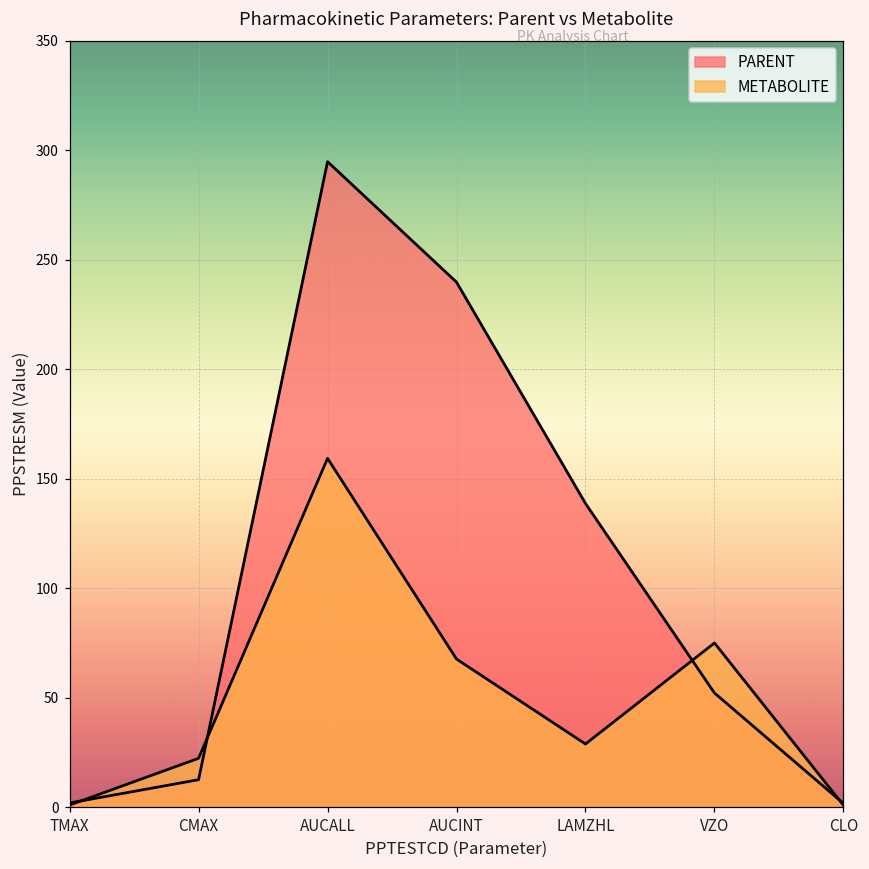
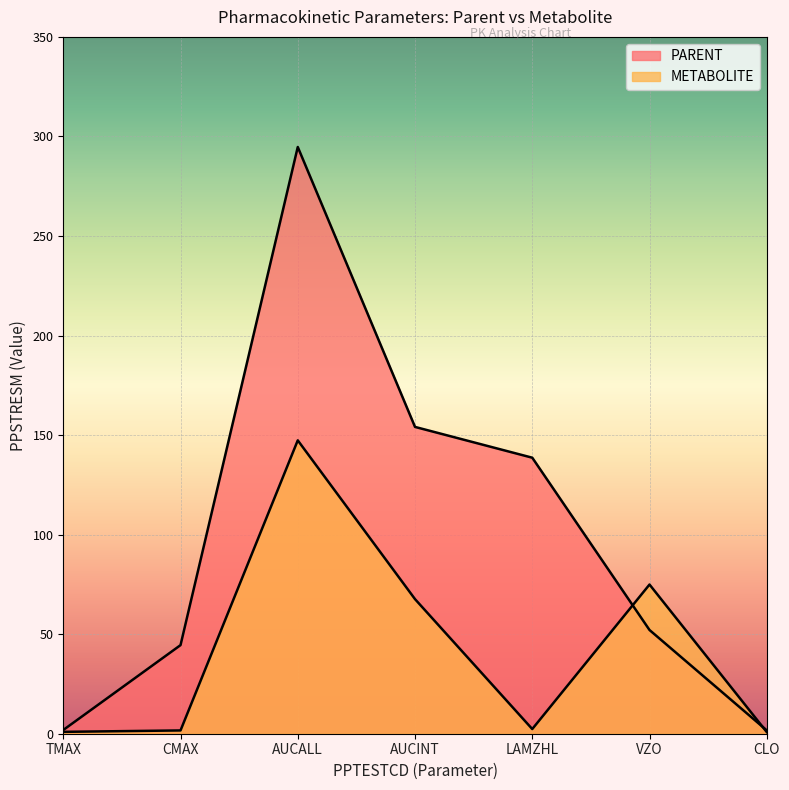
PARENT, CMAX: 13 -> 45
METABOLITE, CMAX: 22 -> 2
METABOLITE, AUCALL: 159 -> 147
PARENT, AUCINT: 240 -> 154
METABOLITE, LAMZHL: 29 -> 2
